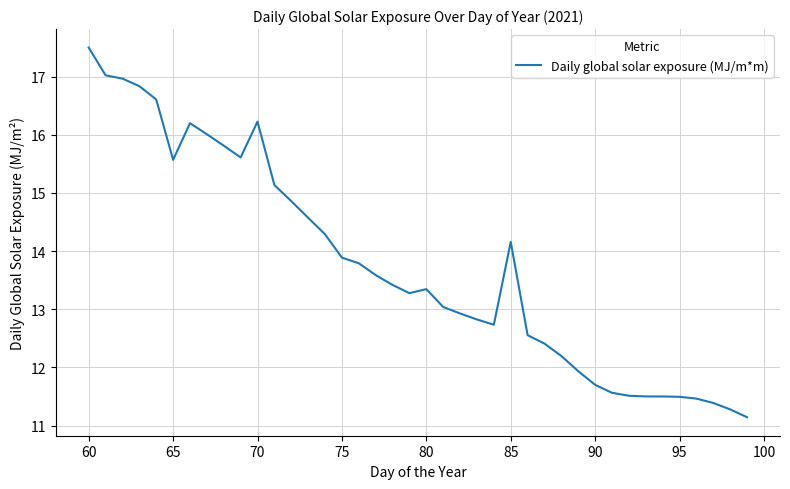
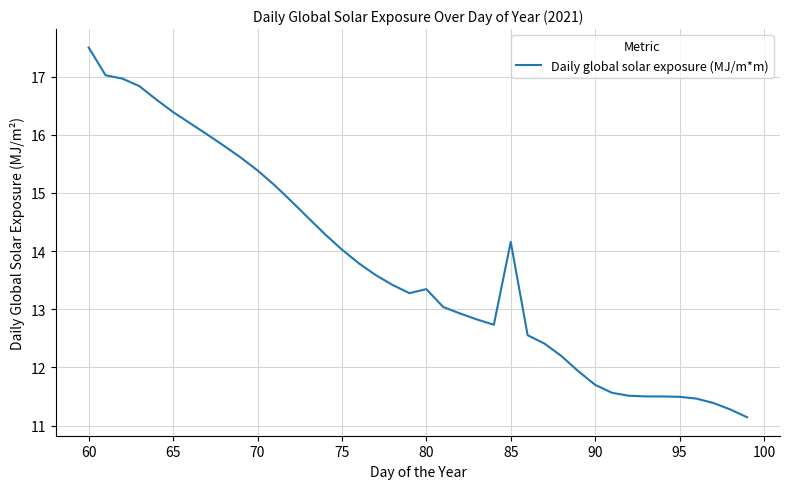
65: 15.6 -> 16.4
70: 16.2 -> 15.4
75: 13.9 -> 14.0
